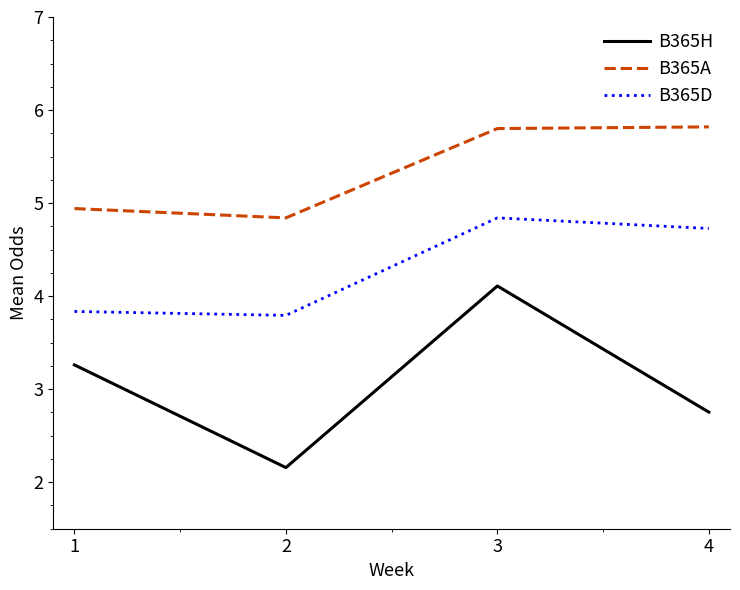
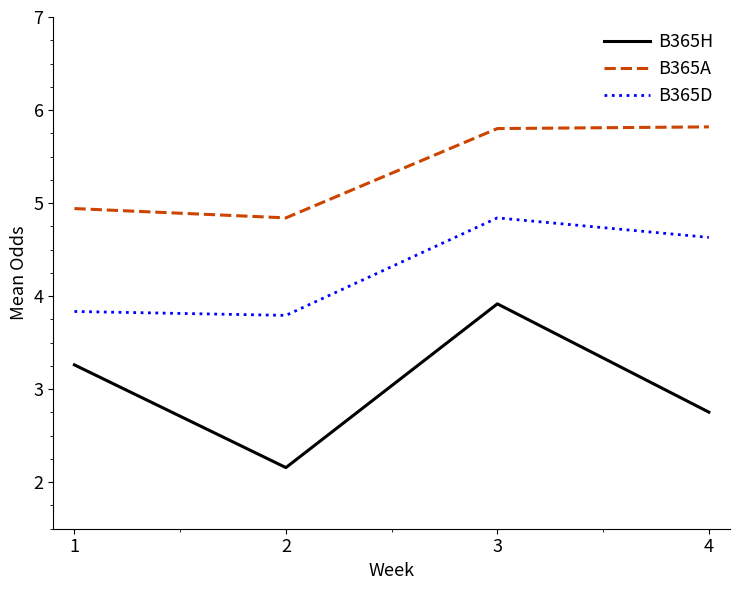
B365H, 3: 4.1 -> 3.9
B365D, 4: 4.7 -> 4.6
